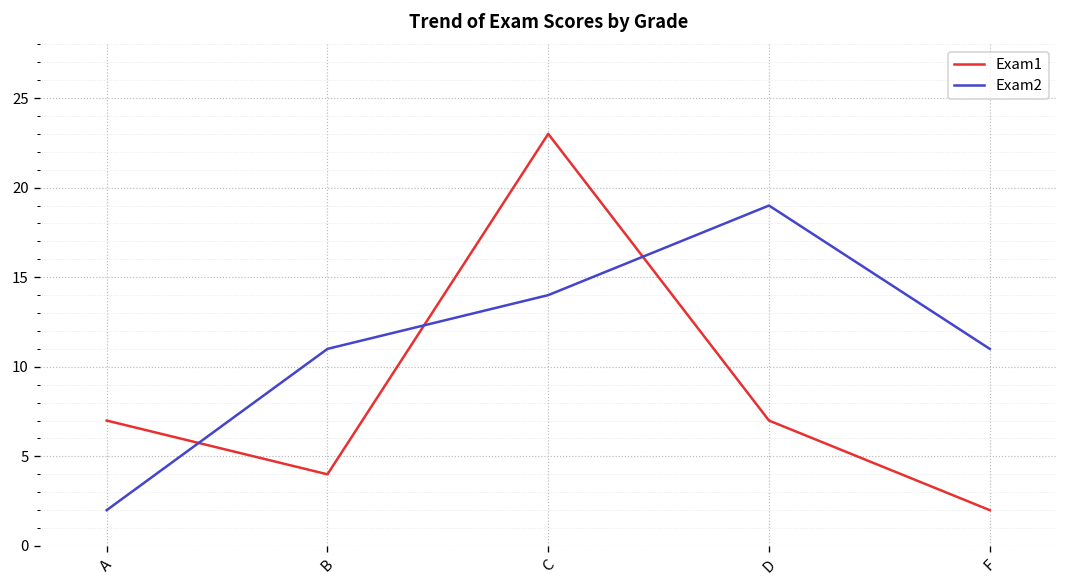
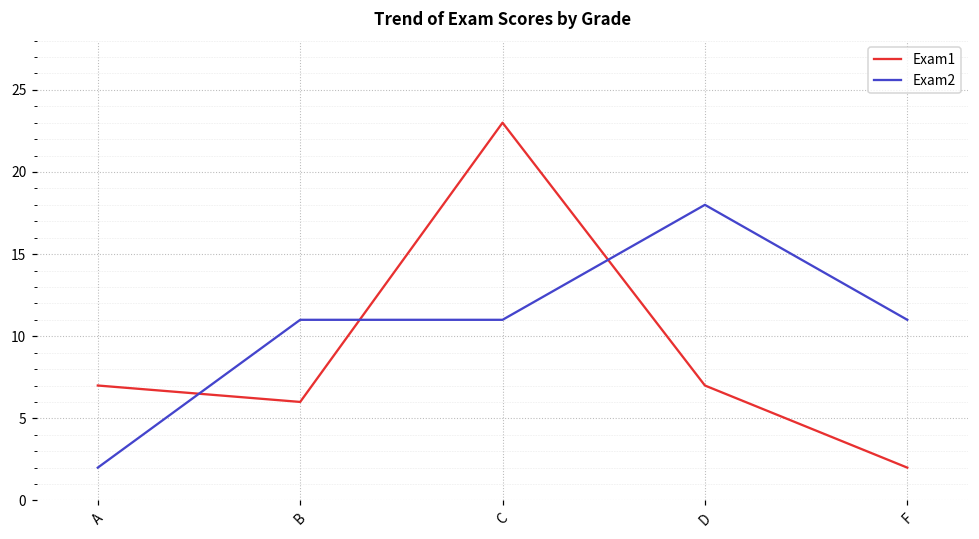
Exam1, B: 4 -> 6
Exam2, C: 14 -> 11
Exam2, D: 19 -> 18
